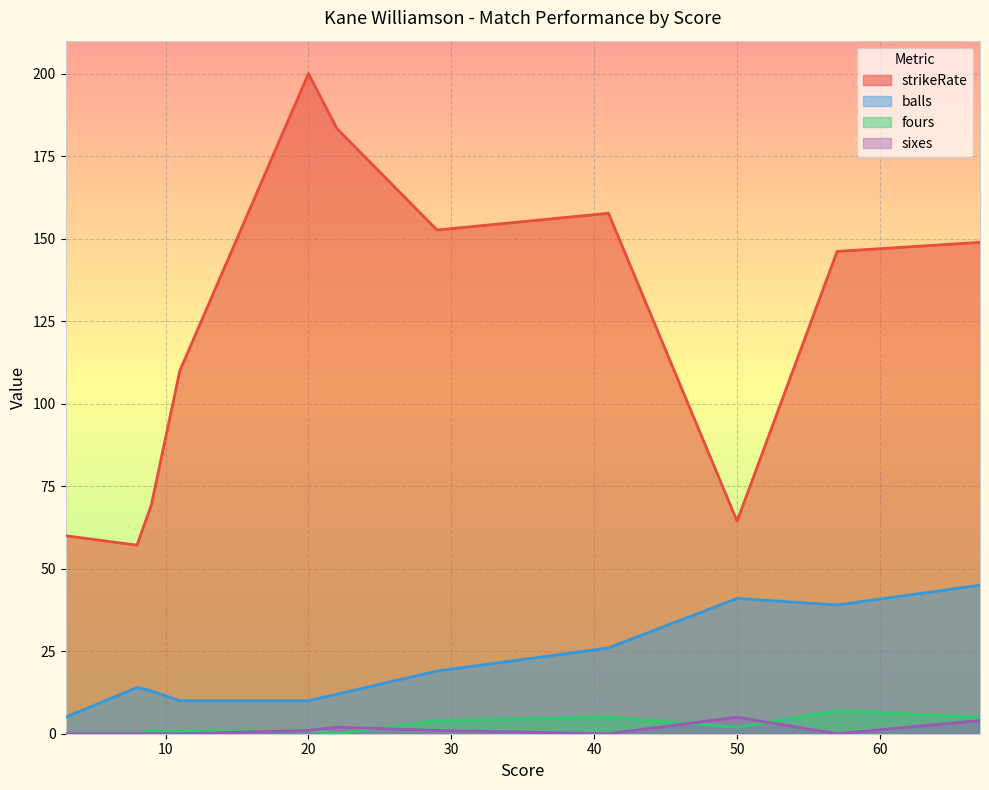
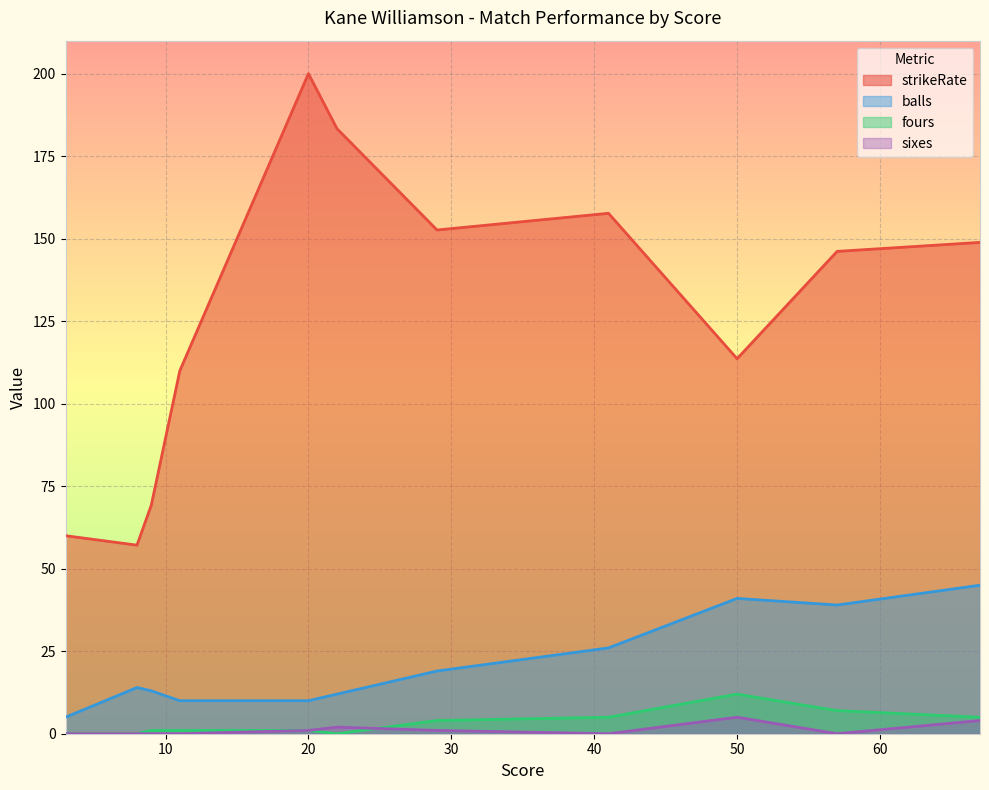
strikeRate, 50: 64 -> 114
fours, 50: 2 -> 12
